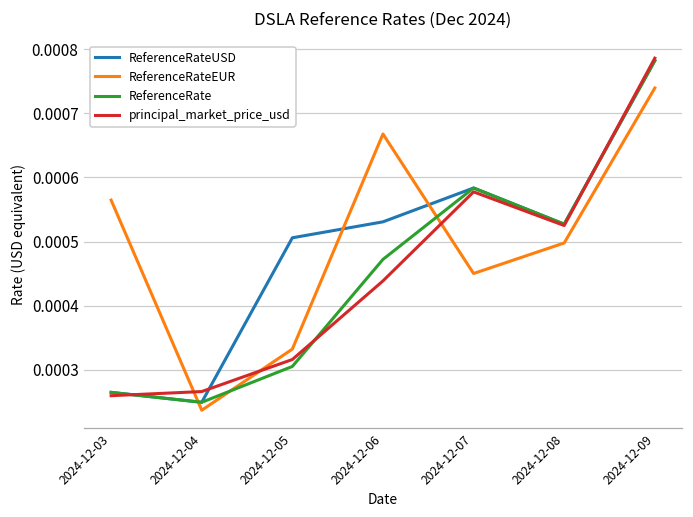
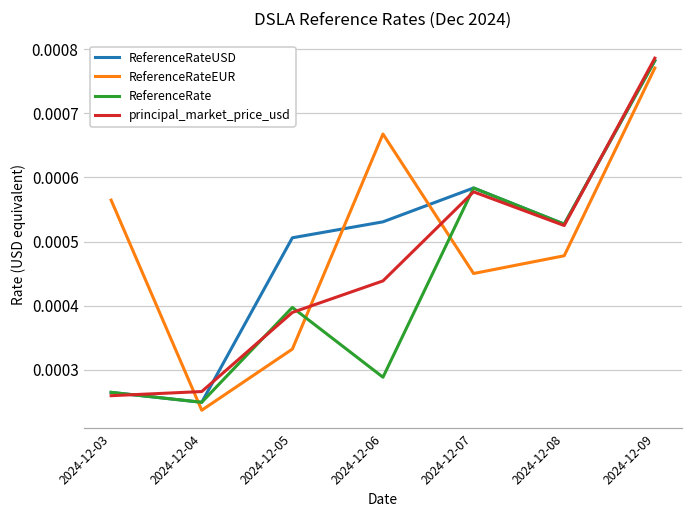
ReferenceRate, 2024-12-05: 0.00031 -> 0.00040
principal_market_price_usd, 2024-12-05: 0.00032 -> 0.00039
ReferenceRate, 2024-12-06: 0.00047 -> 0.00029
ReferenceRateEUR, 2024-12-08: 0.00050 -> 0.00048
ReferenceRateEUR, 2024-12-09: 0.00074 -> 0.00077
